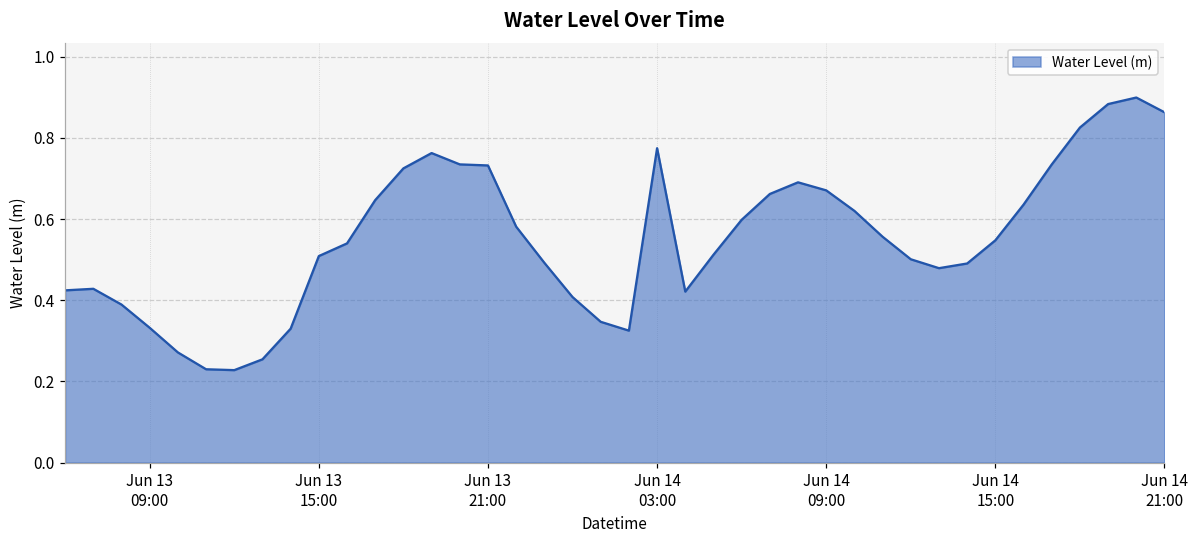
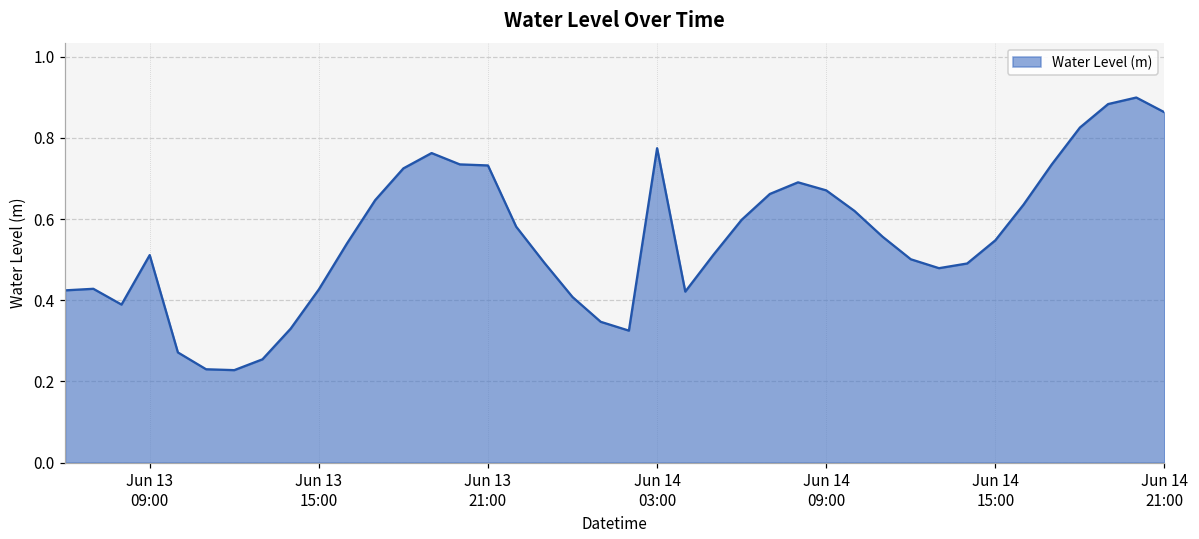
Jun 13 09:00: 0.33 -> 0.51
Jun 13 15:00: 0.51 -> 0.43
